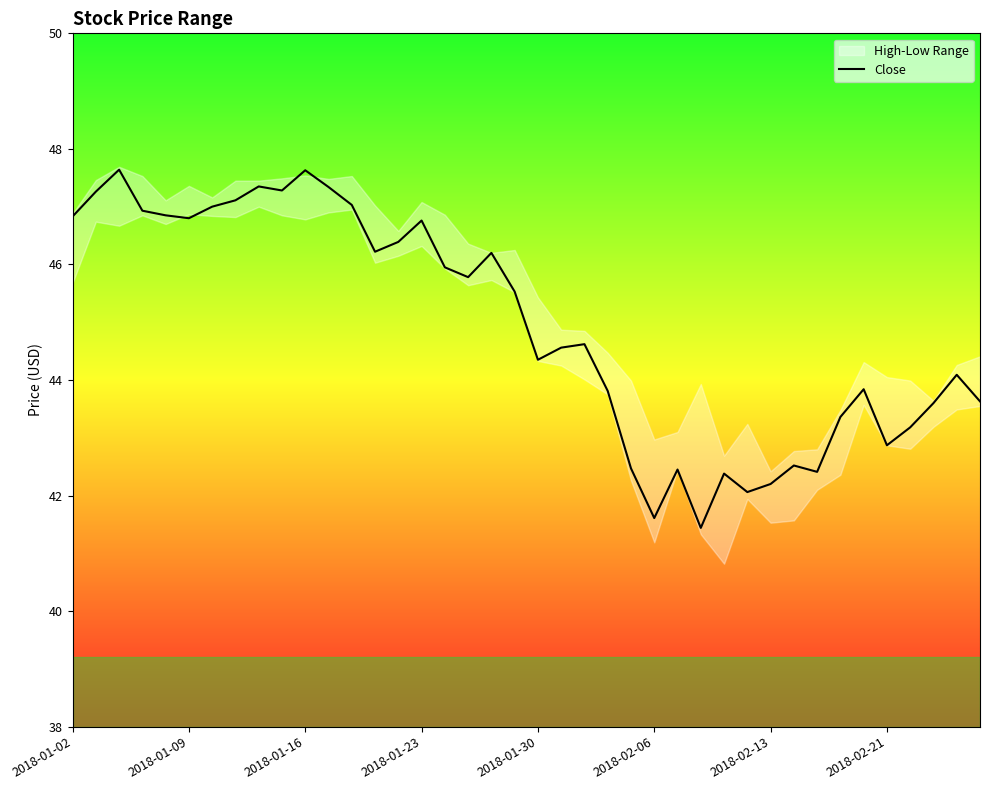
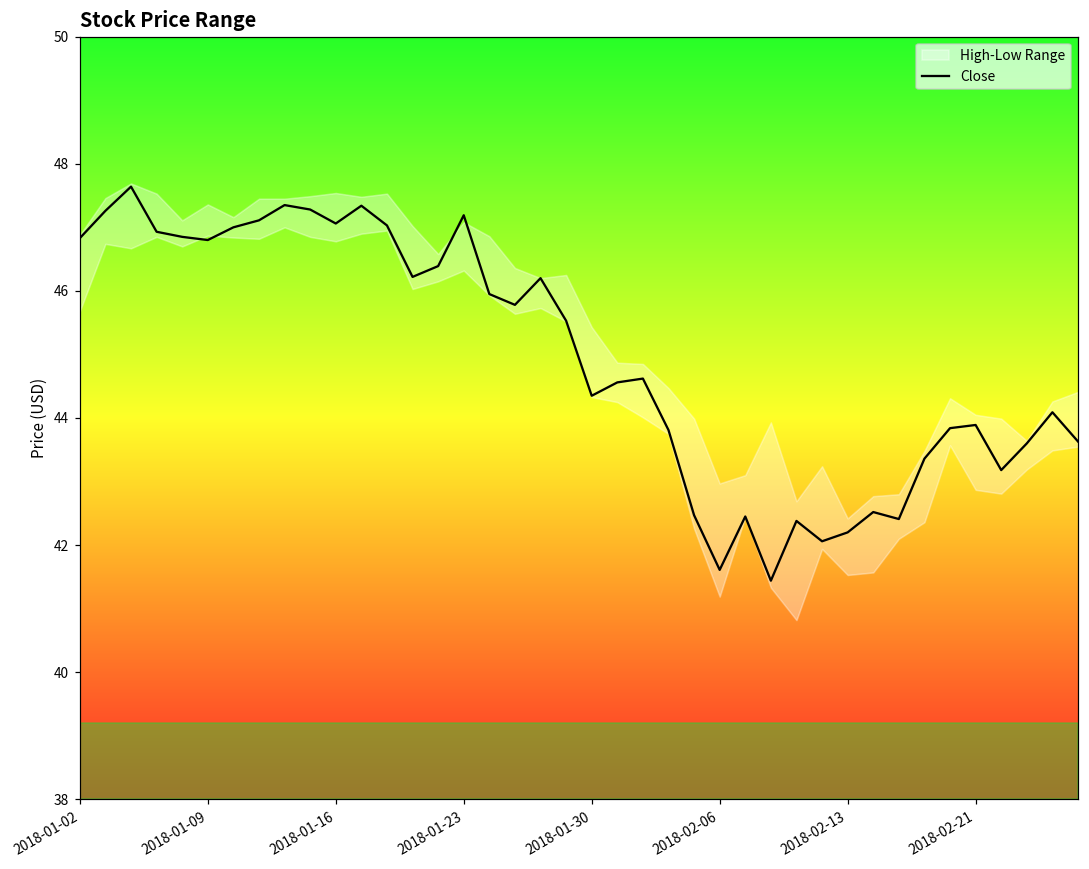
Close, 2018-01-16: 47.6 -> 47.1
Close, 2018-01-23: 46.8 -> 47.2
Close, 2018-02-21: 42.9 -> 43.9
